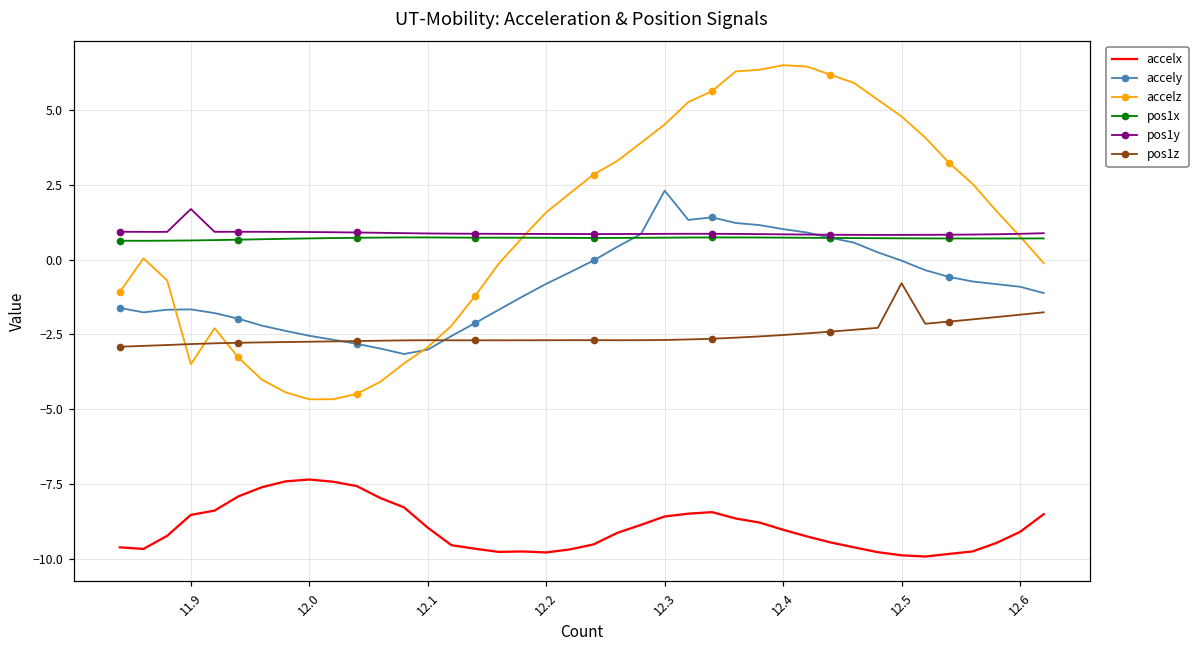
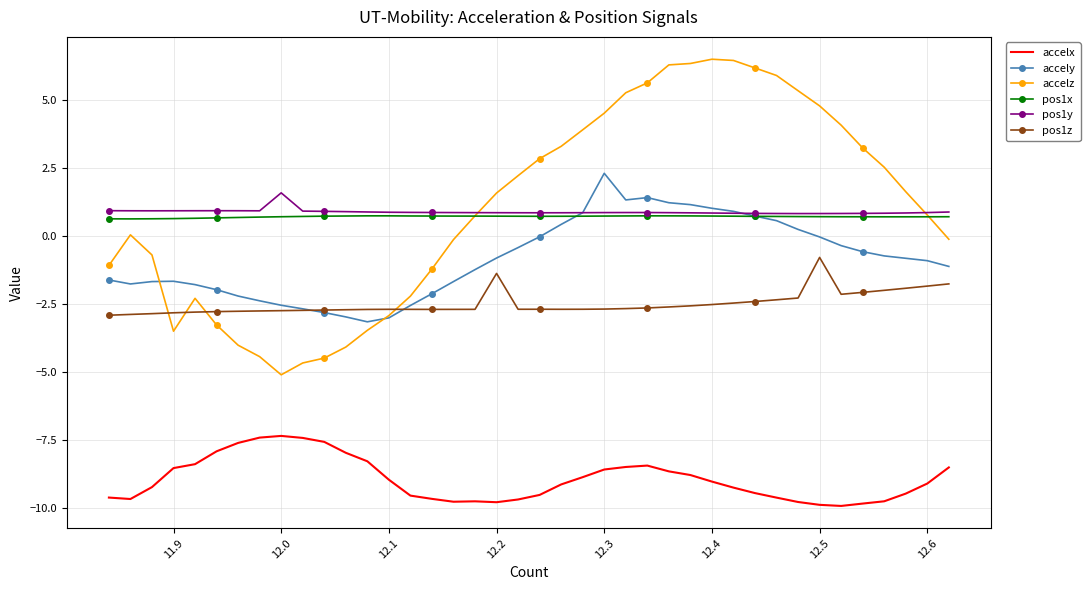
pos1y, 11.9: 1.7 -> 0.9
accelz, 12.0: -4.7 -> -5.1
pos1y, 12.0: 0.9 -> 1.6
pos1z, 12.2: -2.7 -> -1.4
